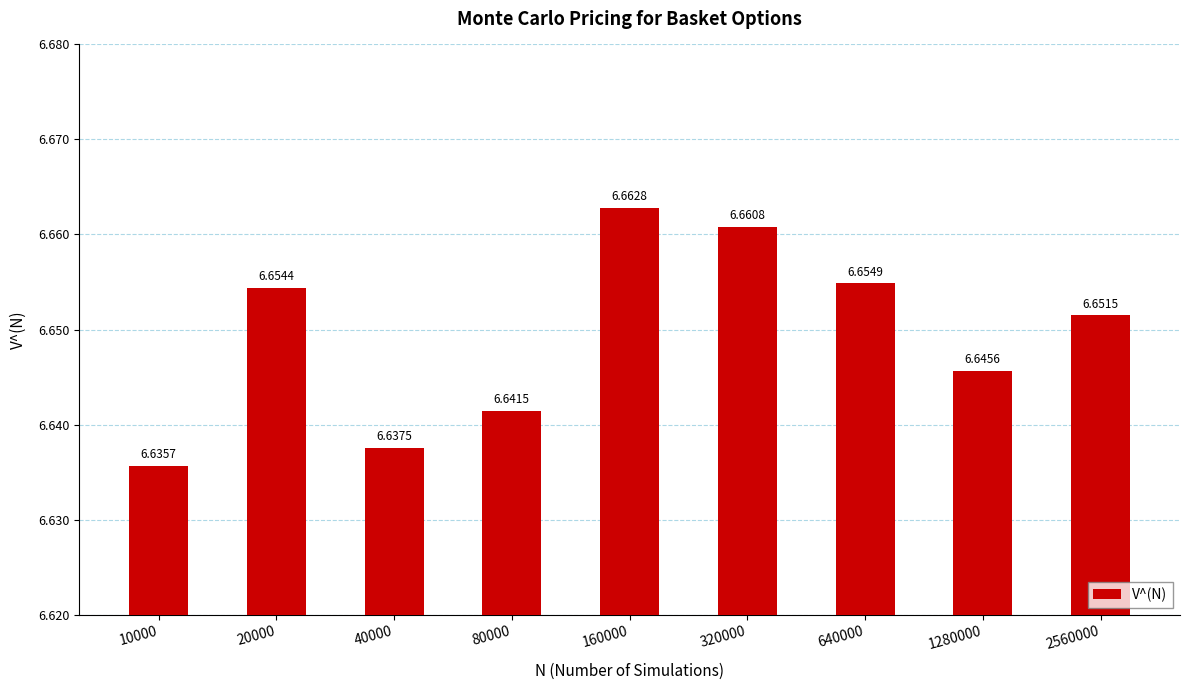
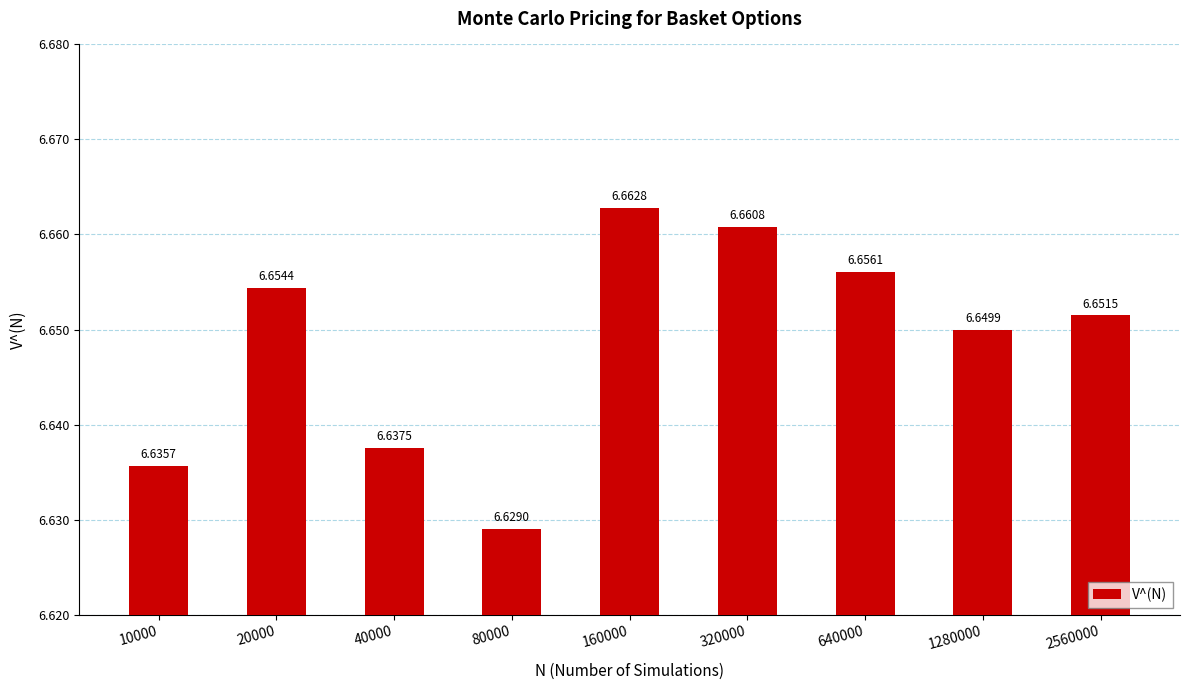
80000: 6.6415 -> 6.6290
640000: 6.6549 -> 6.6561
1280000: 6.6456 -> 6.6499
